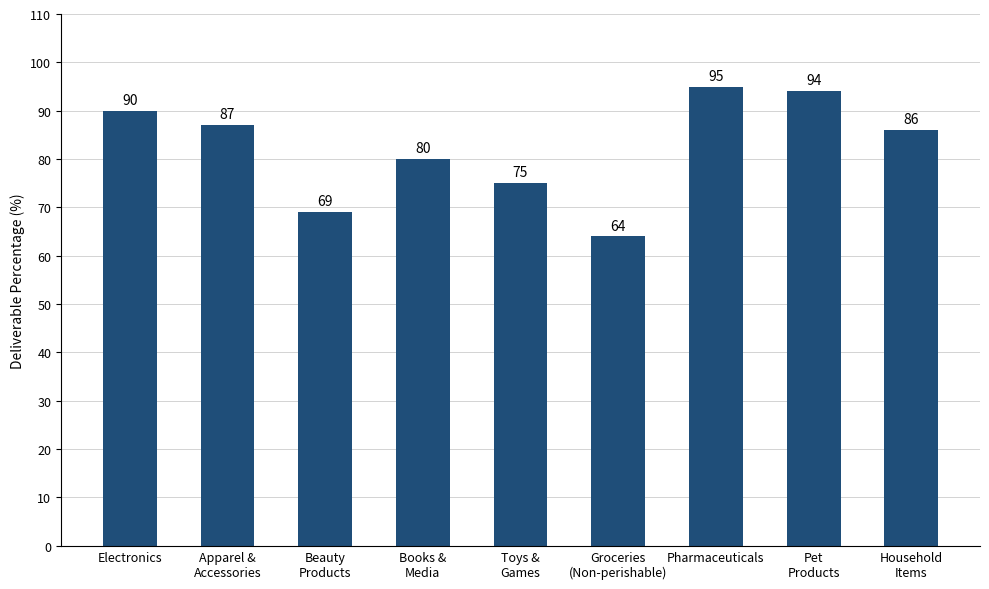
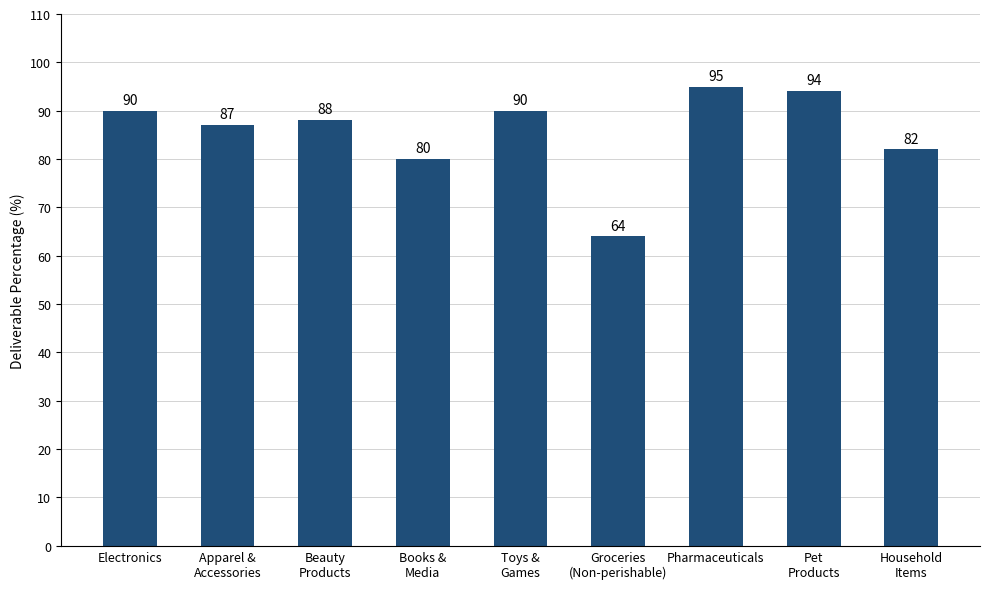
Beauty Products: 69 -> 88
Toys & Games: 75 -> 90
Household Items: 86 -> 82
